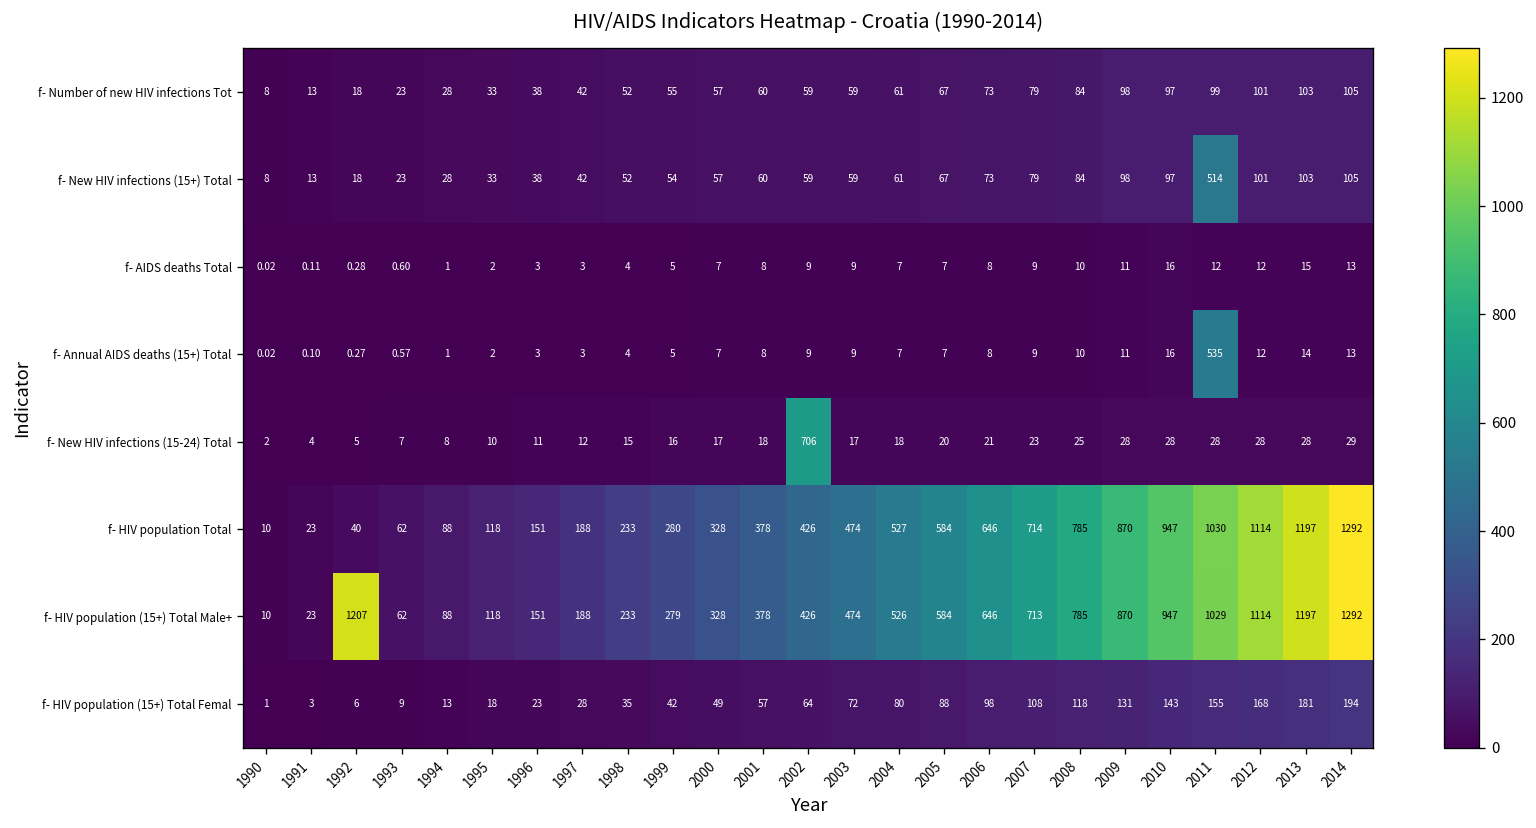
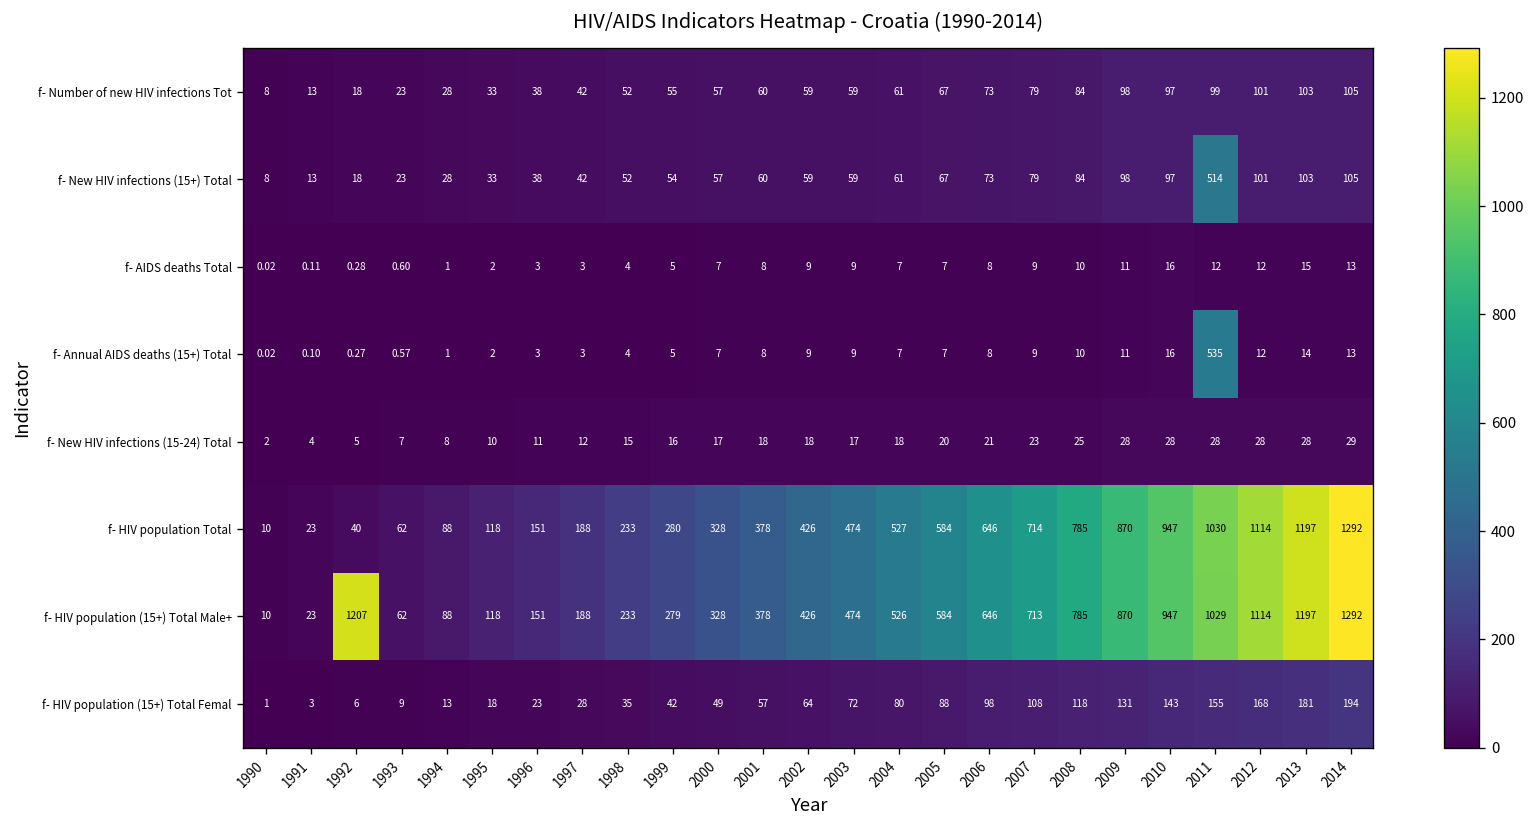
f- New HIV infections (15-24) Total, 2002: 706 -> 18
